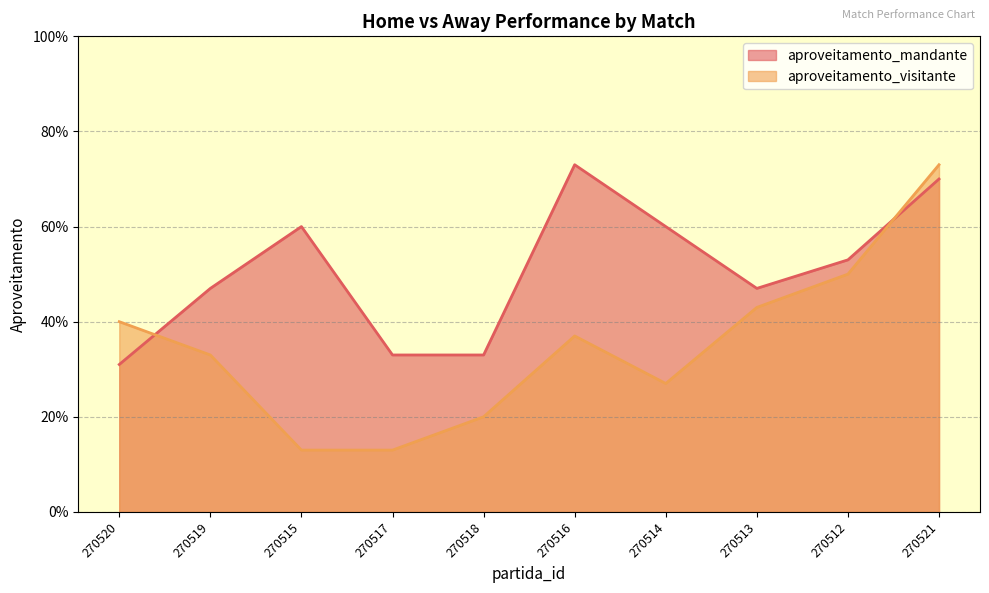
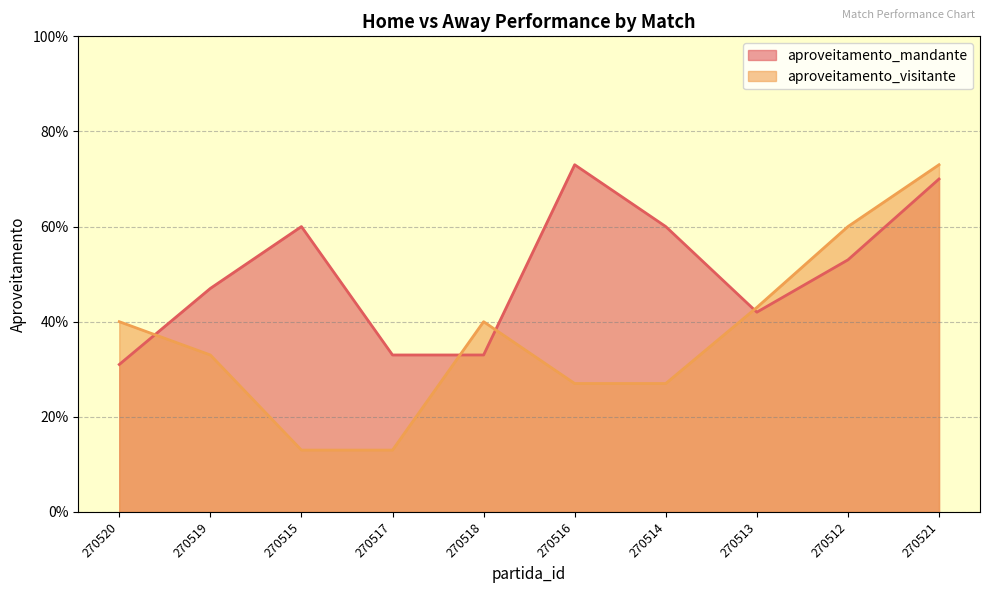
aproveitamento_visitante, 270518: 20% -> 40%
aproveitamento_visitante, 270516: 37% -> 27%
aproveitamento_mandante, 270513: 47% -> 42%
aproveitamento_visitante, 270512: 50% -> 60%
